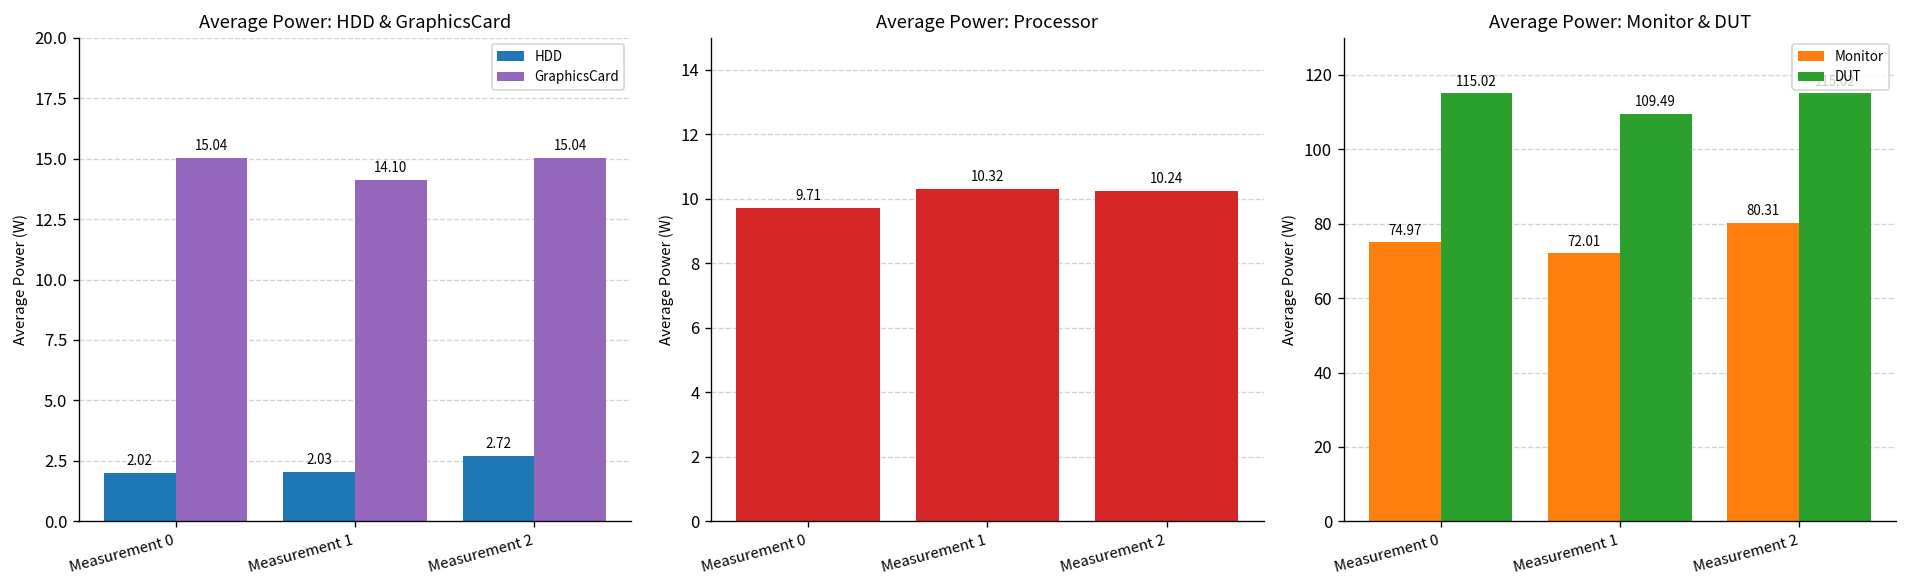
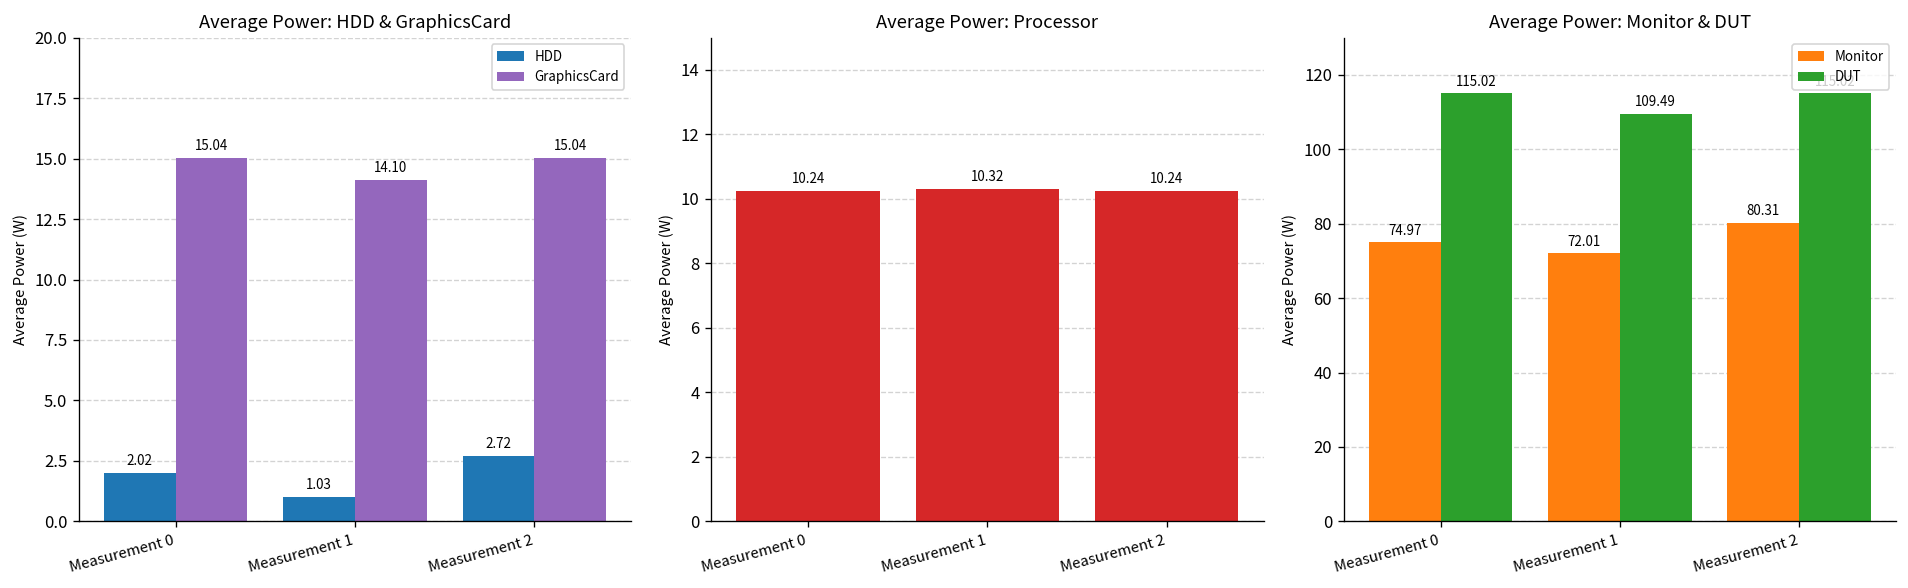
Average Power: HDD & GraphicsCard, HDD, Measurement 1: 2.03 -> 1.03
Average Power: Processor, Measurement 0: 9.71 -> 10.24
